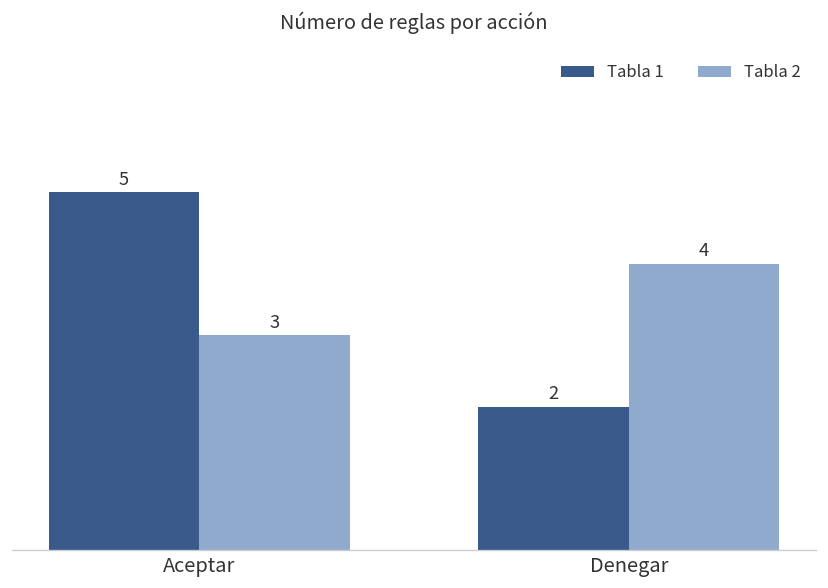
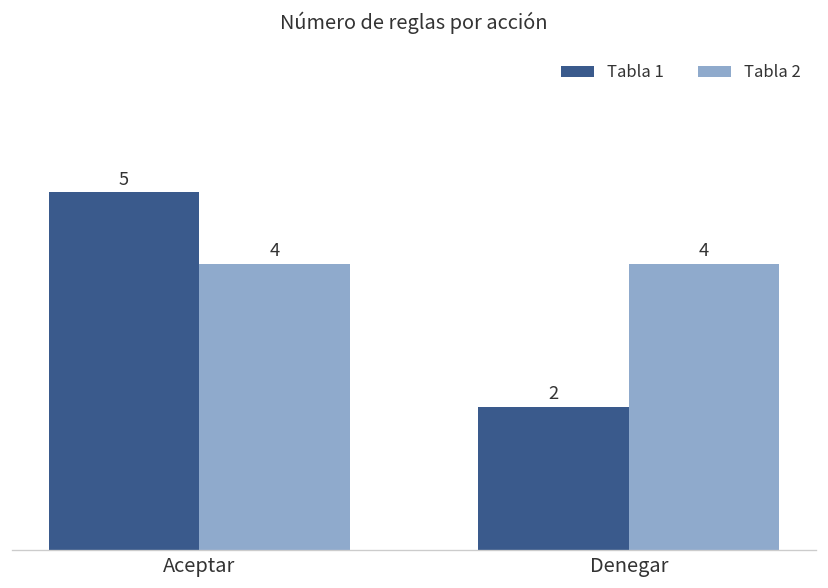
Tabla 2, Aceptar: 3 -> 4
